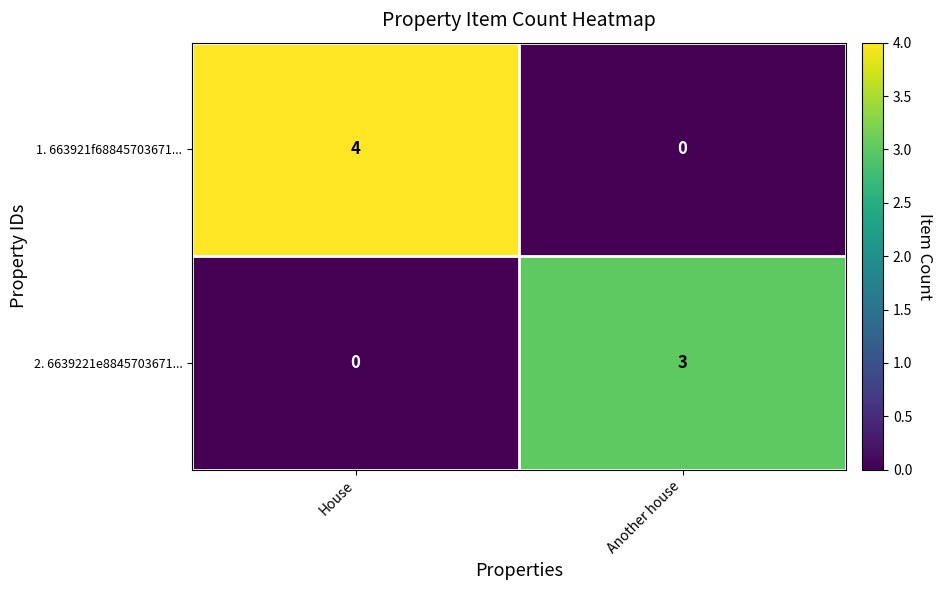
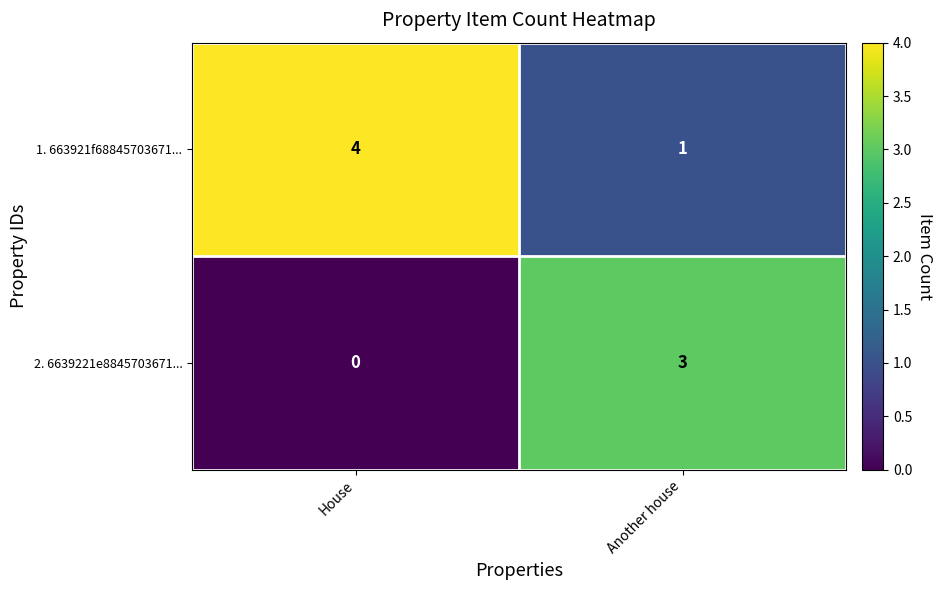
1. 663921f68845703671..., Another house: 0 -> 1
